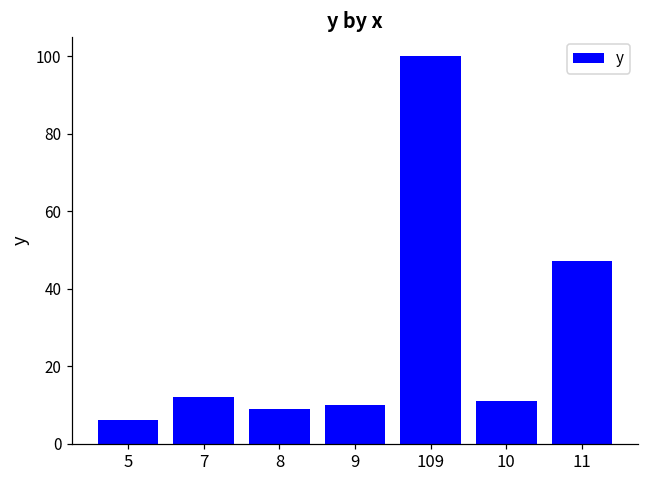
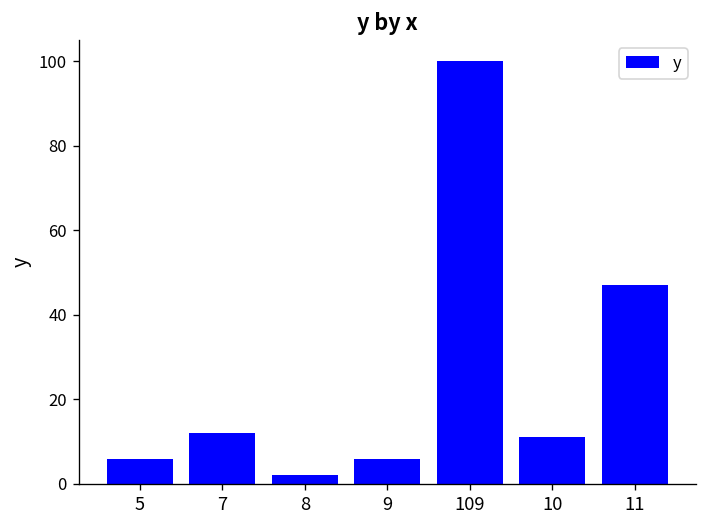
8: 9 -> 2
9: 10 -> 6
